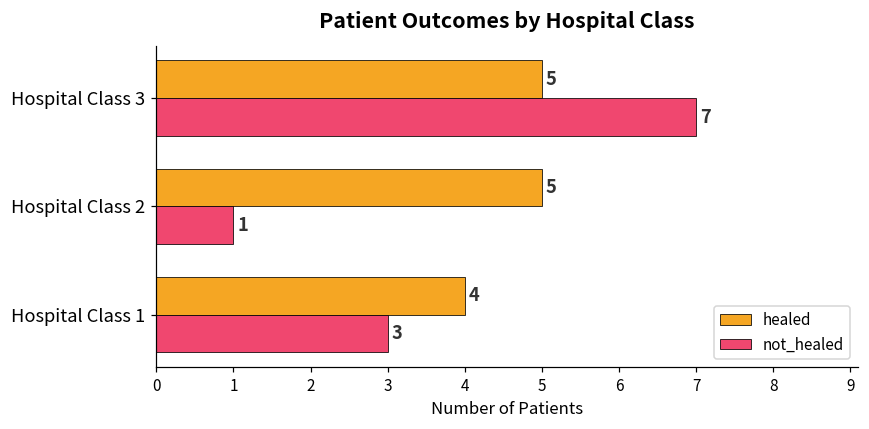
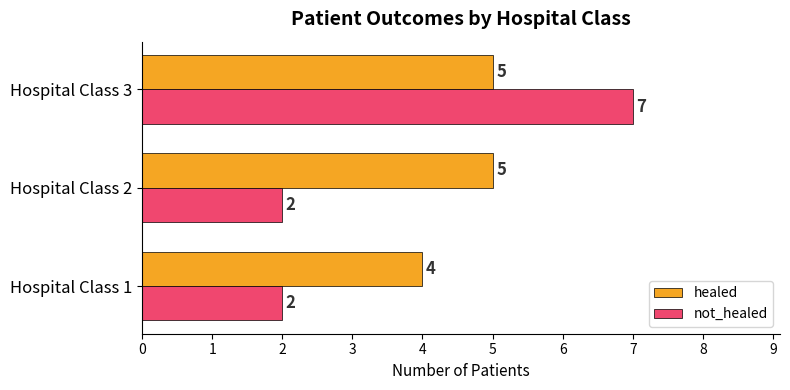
not_healed, Hospital Class 2: 1 -> 2
not_healed, Hospital Class 1: 3 -> 2
